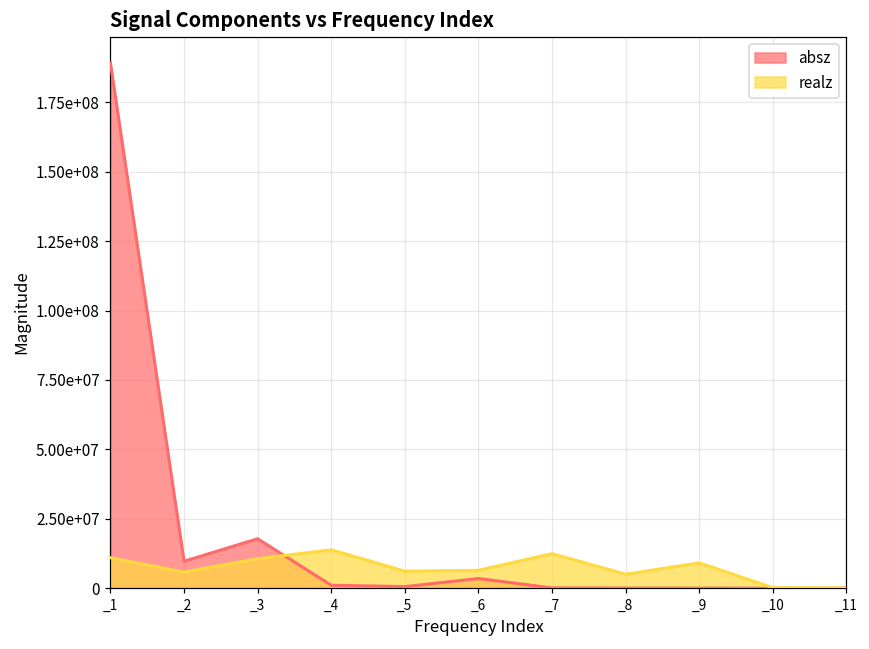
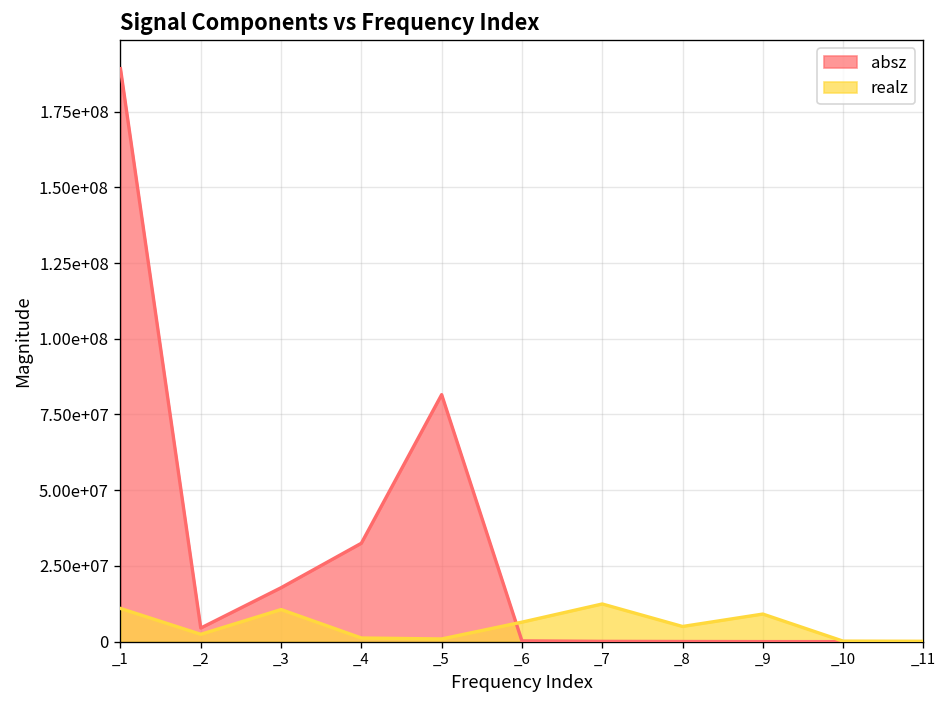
absz, _2: 10000000 -> 4000000
realz, _2: 6000000 -> 2000000
absz, _4: 1000000 -> 32000000
realz, _4: 14000000 -> 1000000
absz, _5: 1000000 -> 82000000
realz, _5: 6000000 -> 1000000
absz, _6: 3000000 -> 0
